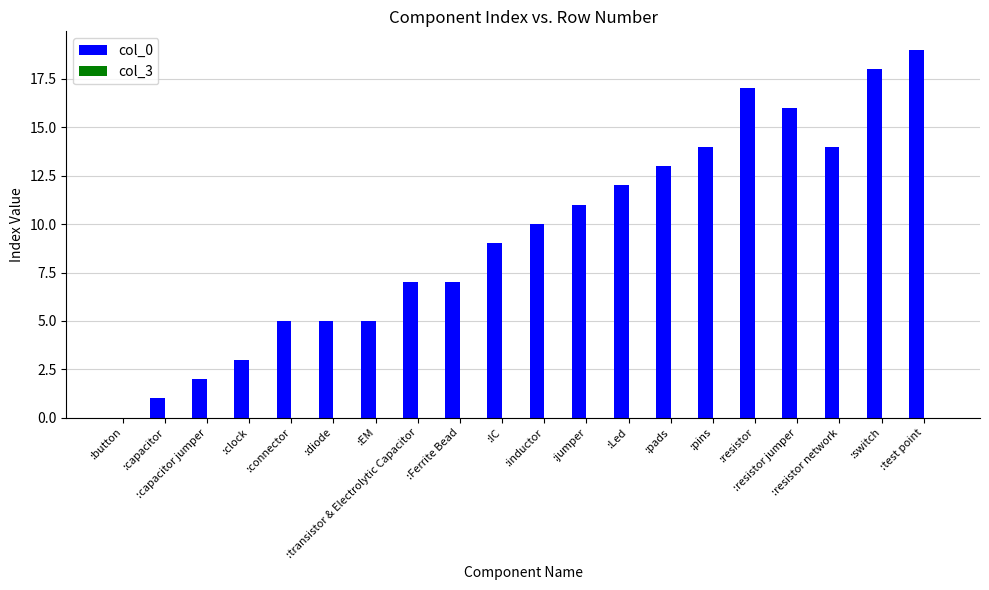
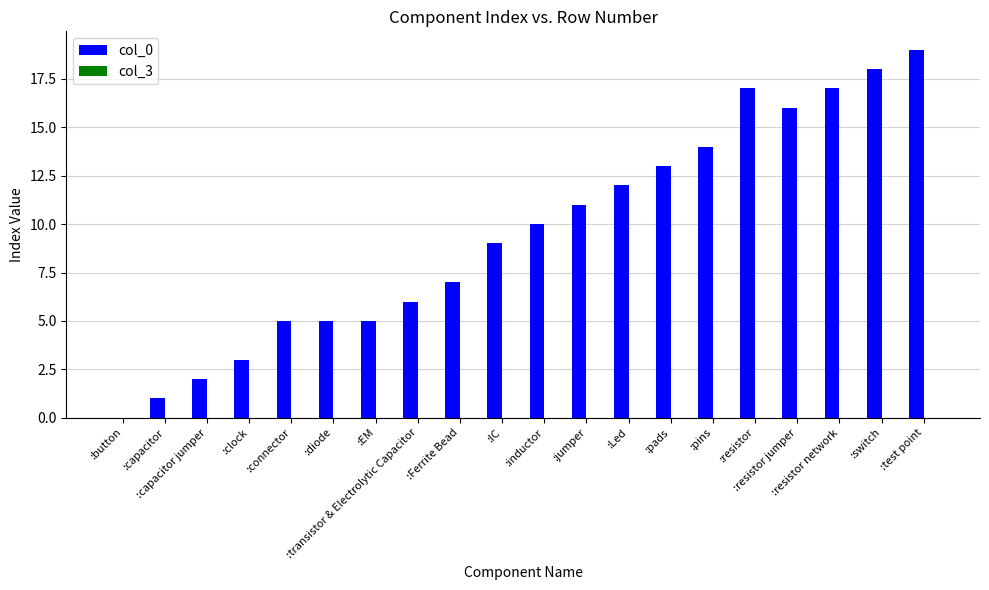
col_0, :transistor & Electrolytic Capacitor: 7 -> 6
col_0, :resistor network: 14 -> 17
